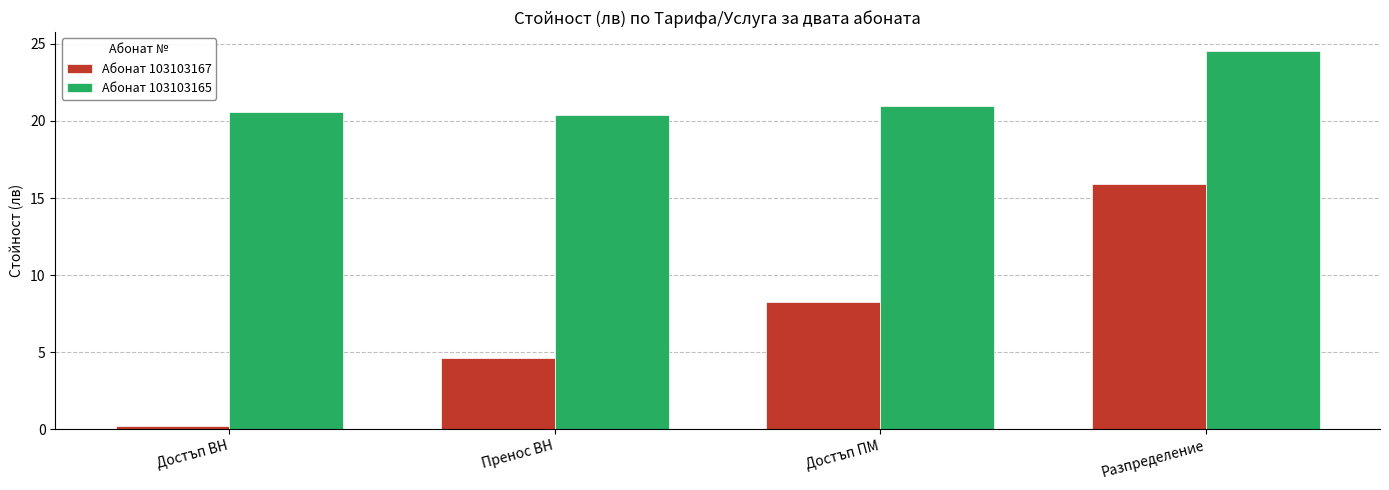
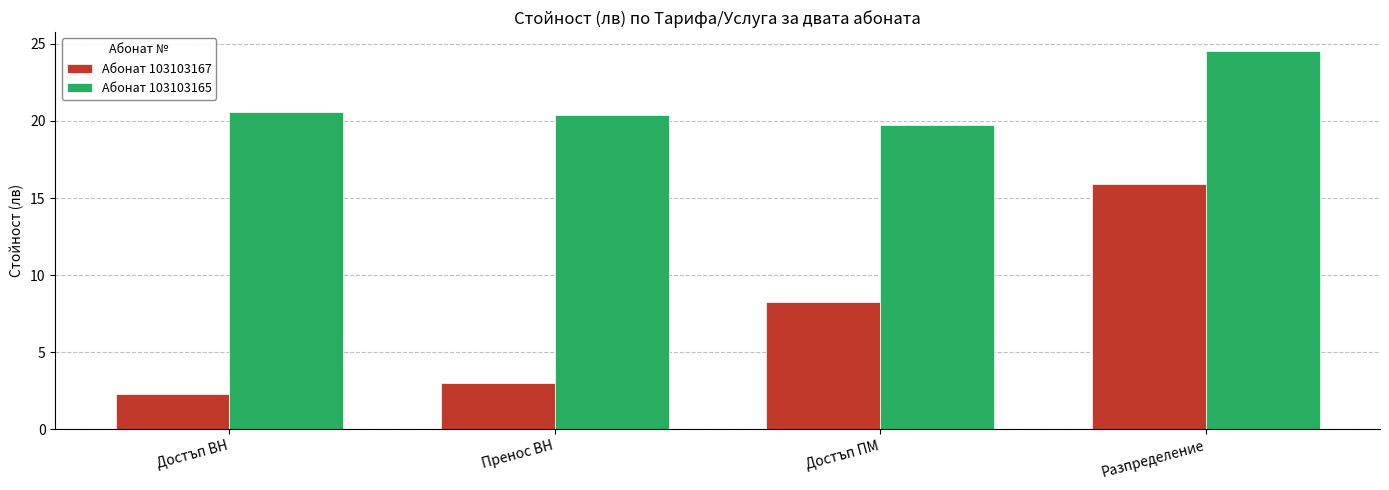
Абонат 103103167, Достъп ВН: 0.2 -> 2.3
Абонат 103103167, Пренос ВН: 4.7 -> 3.0
Абонат 103103165, Достъп ПМ: 21.0 -> 19.7
